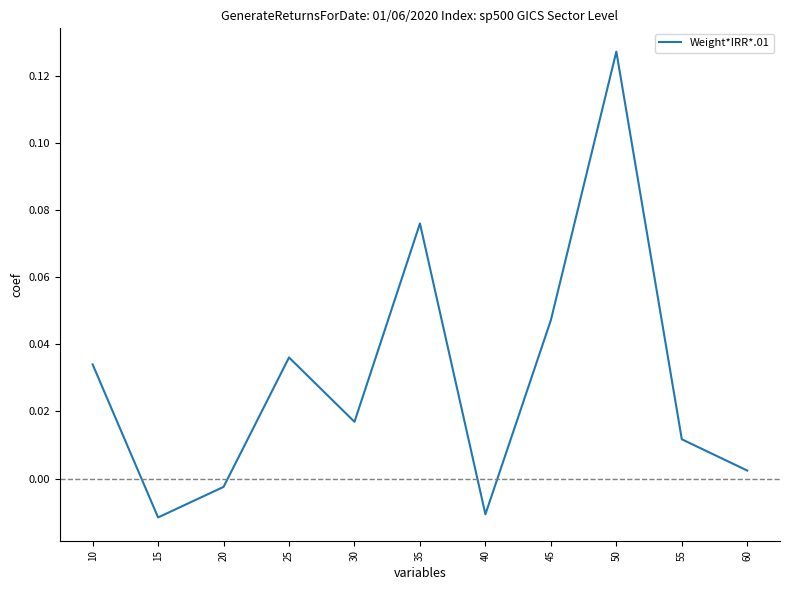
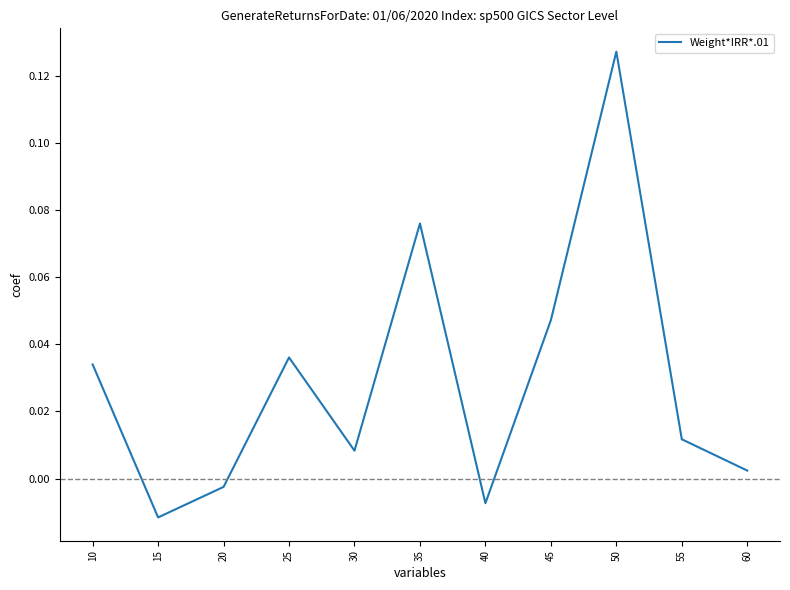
30: 0.017 -> 0.008
40: -0.011 -> -0.007
